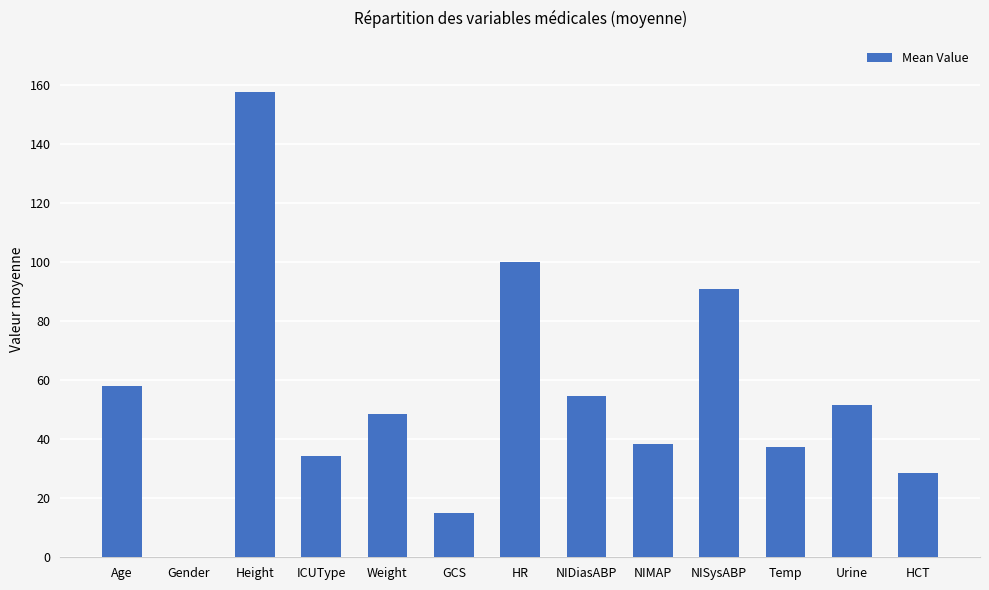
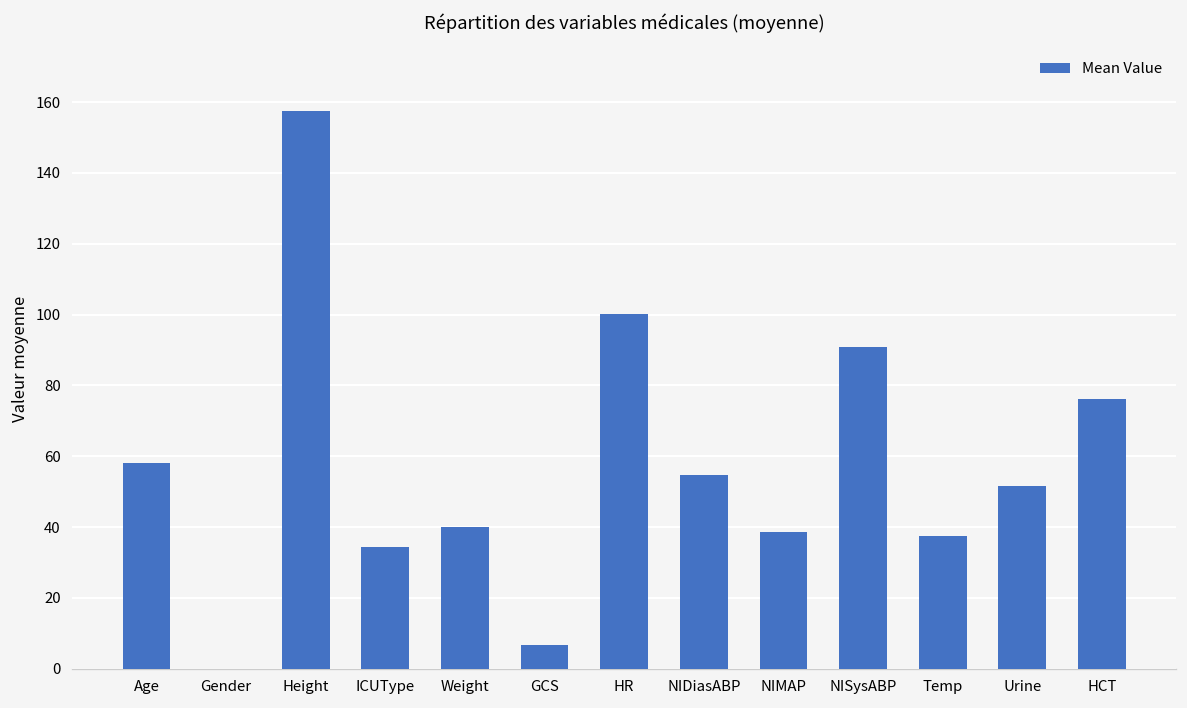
Weight: 48 -> 40
GCS: 15 -> 7
HCT: 28 -> 76
